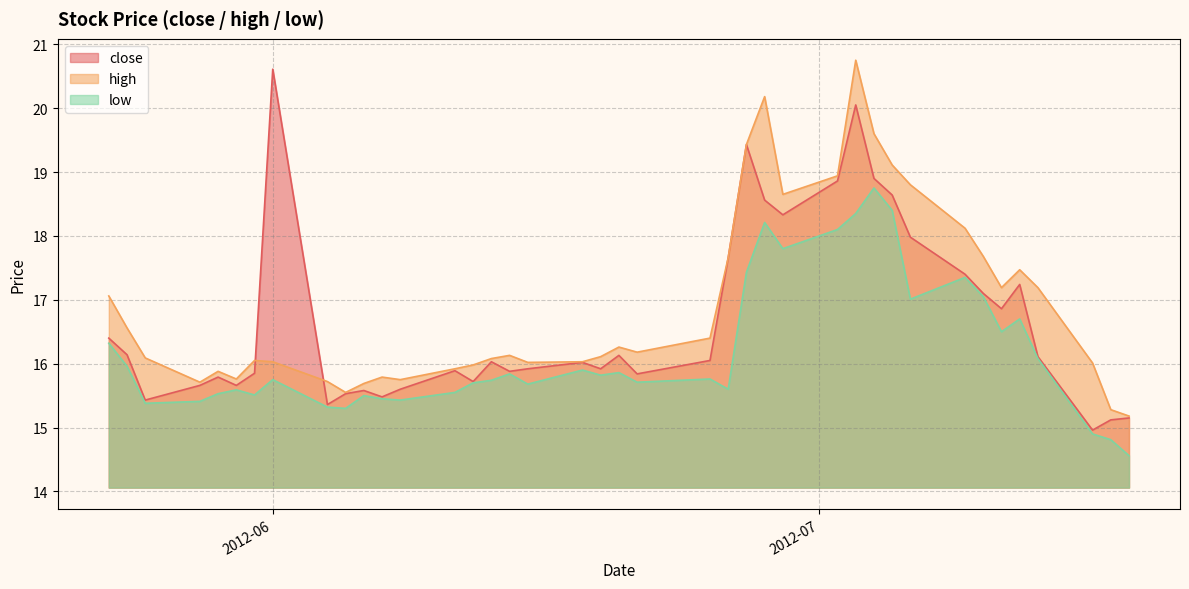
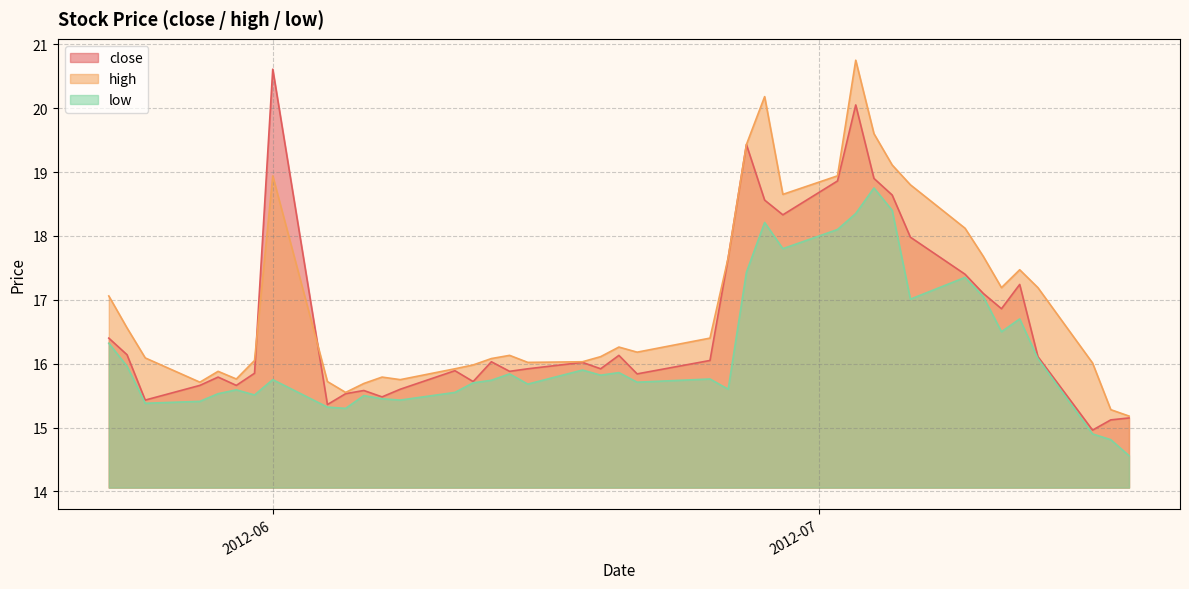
high, 2012-06: 16.0 -> 18.9
